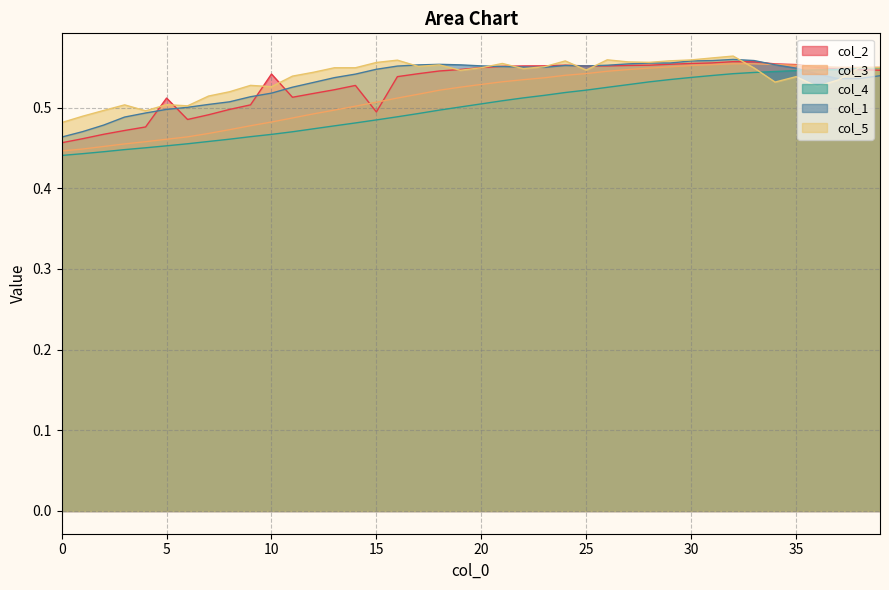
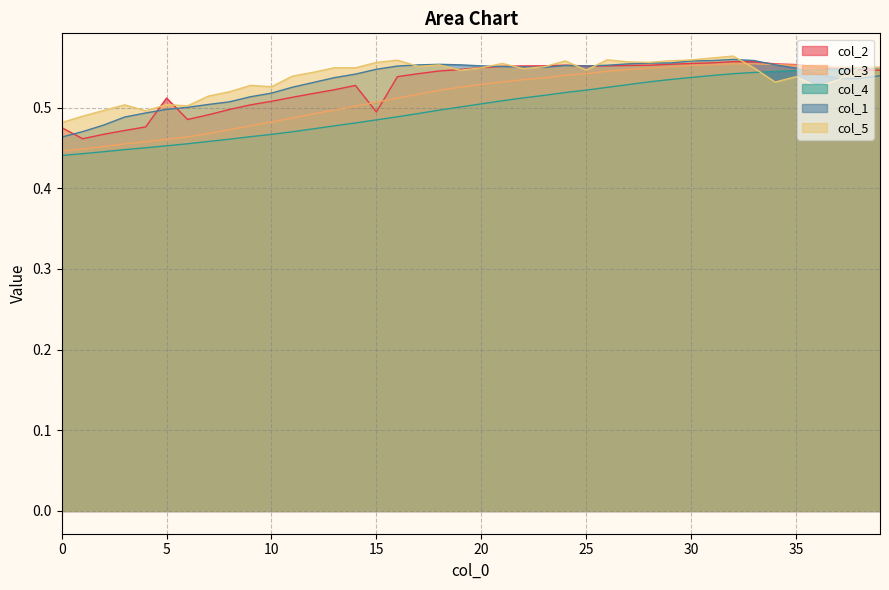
col_2, 0: 0.46 -> 0.48
col_2, 10: 0.54 -> 0.51
